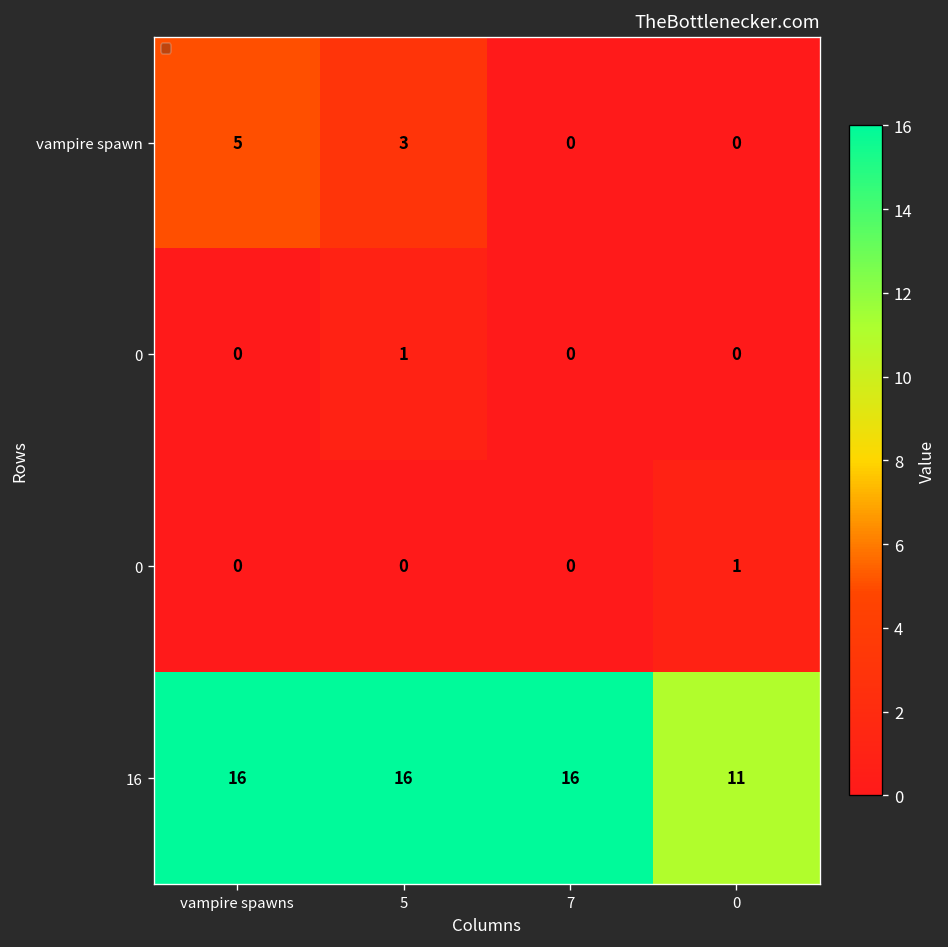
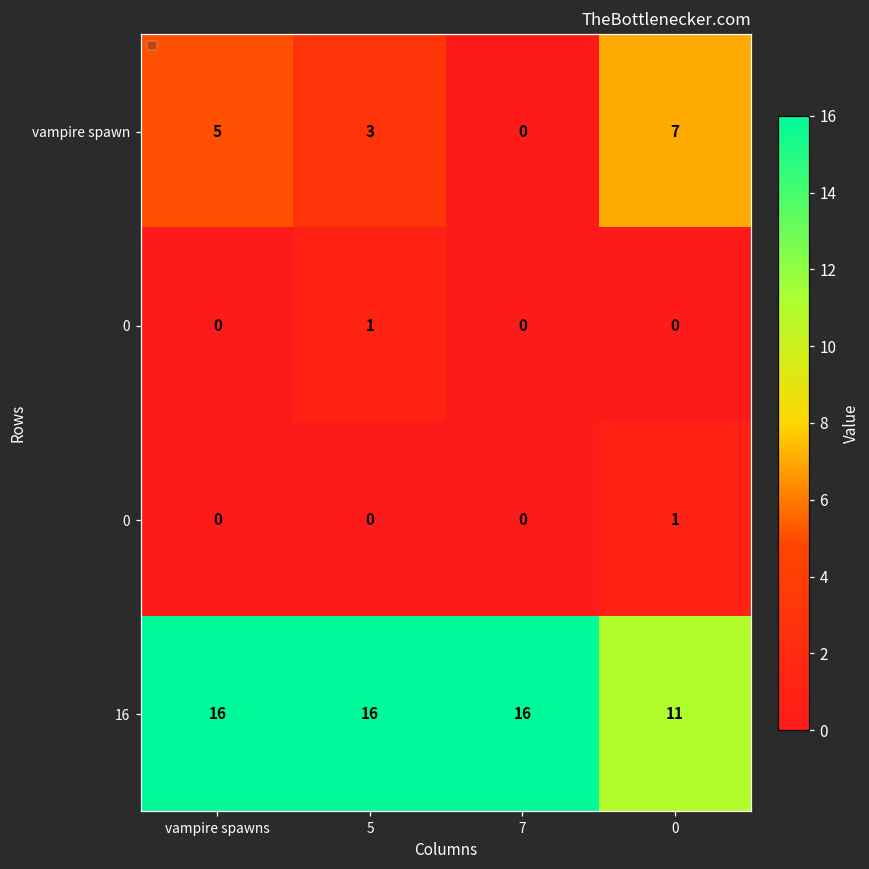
vampire spawn, 0: 0 -> 7
